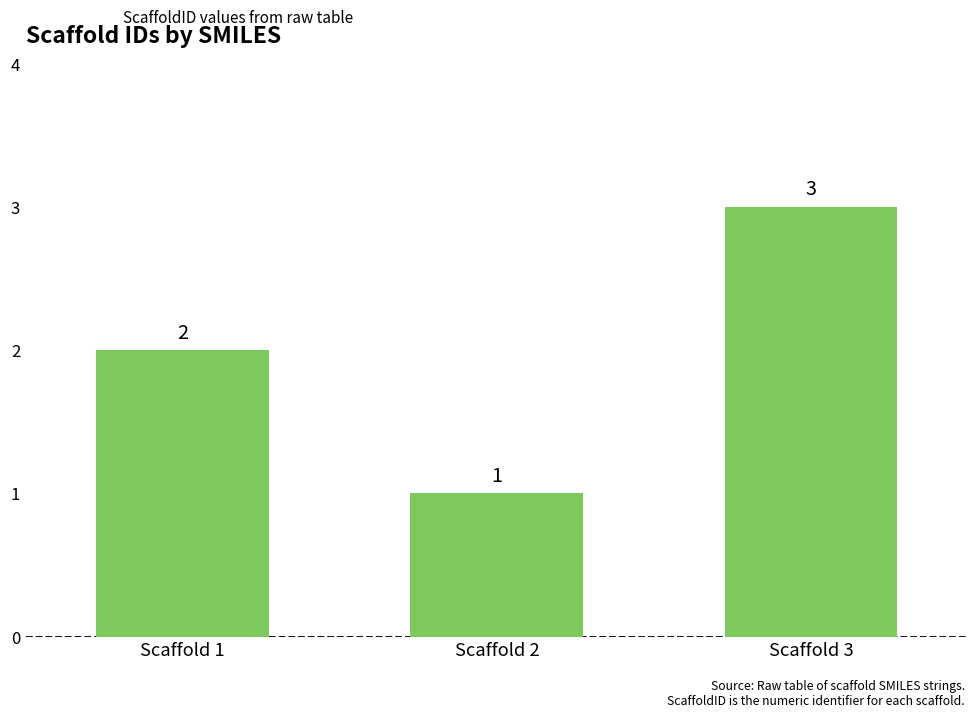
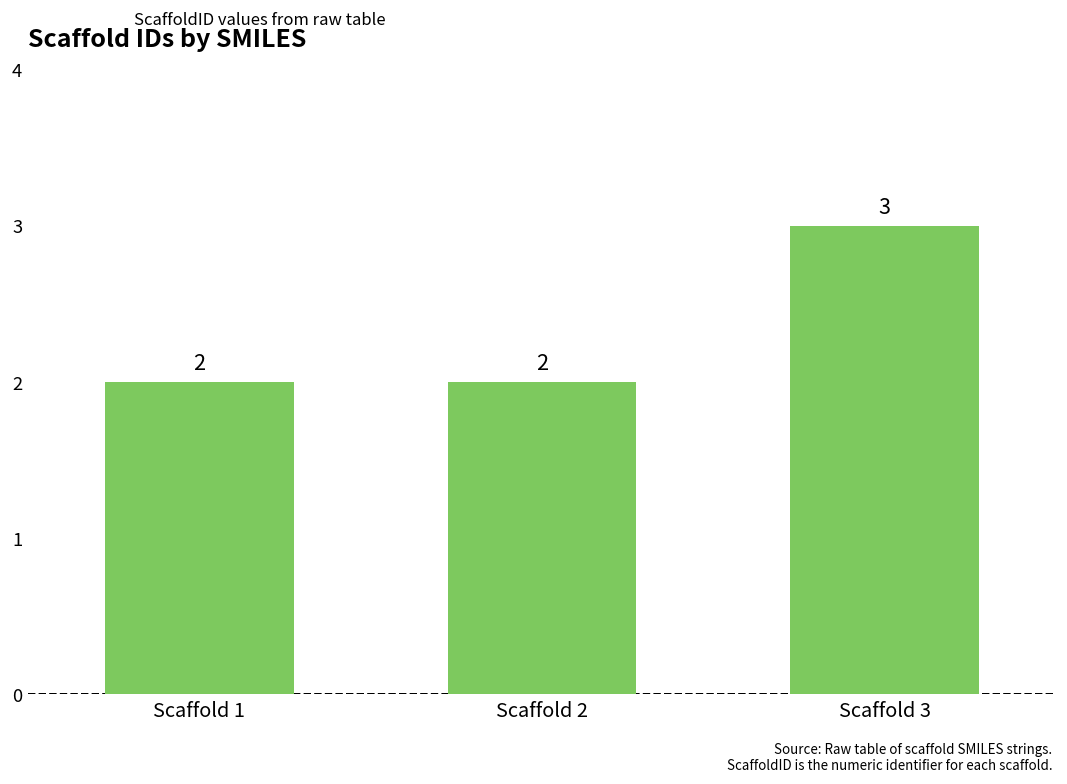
Scaffold 2: 1 -> 2
